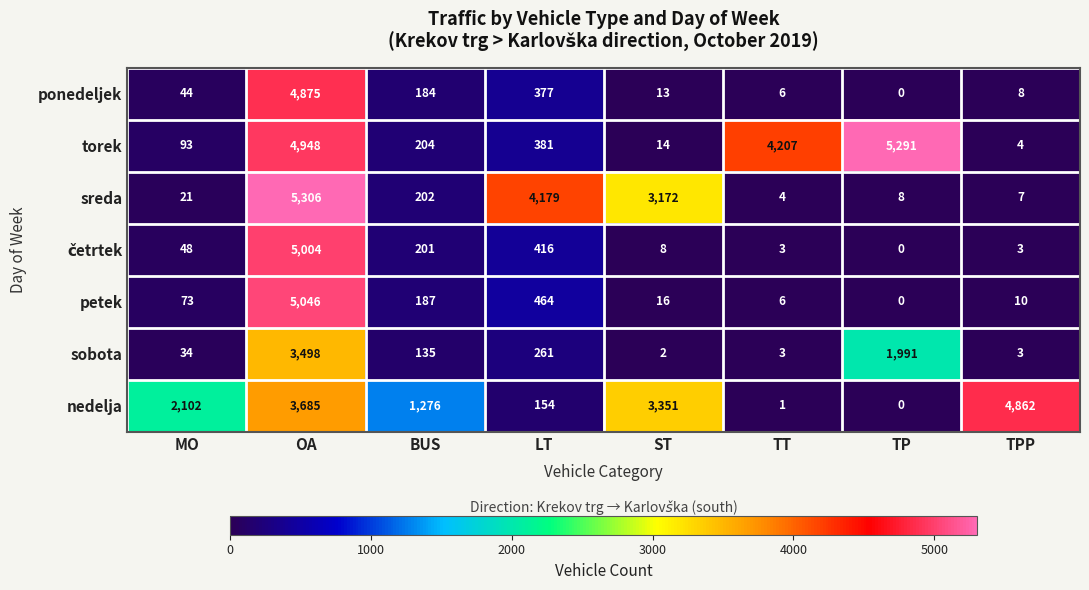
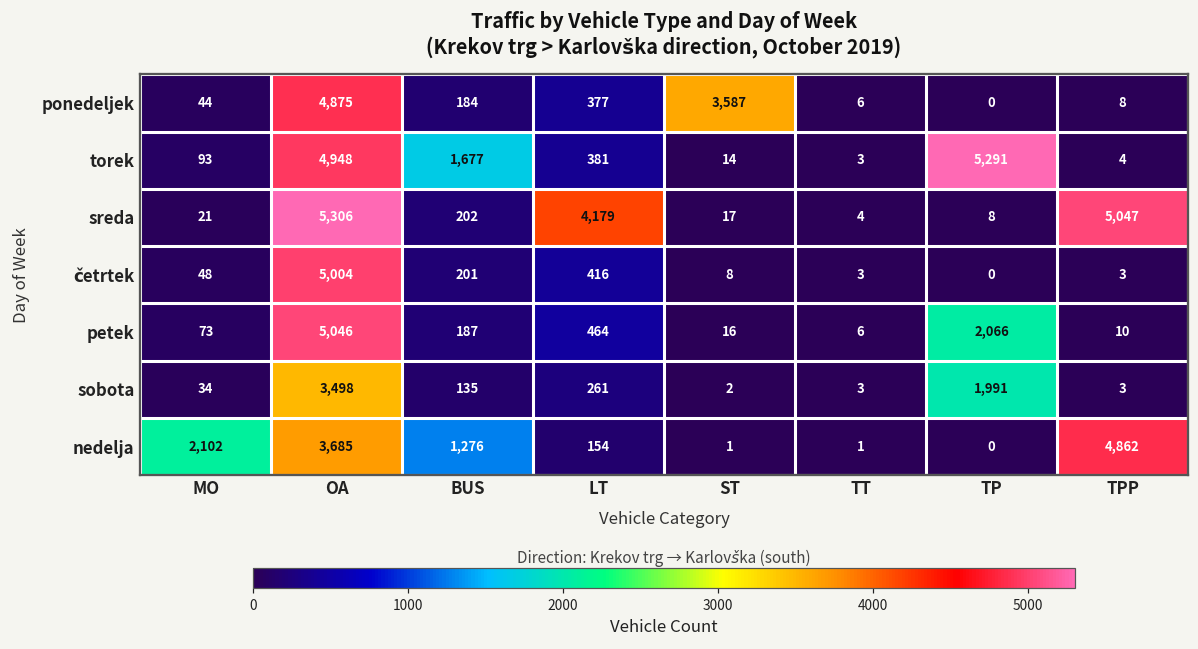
ponedeljek, ST: 13 -> 3,587
torek, BUS: 204 -> 1,677
torek, TT: 4,207 -> 3
sreda, ST: 3,172 -> 17
sreda, TPP: 7 -> 5,047
petek, TP: 0 -> 2,066
nedelja, ST: 3,351 -> 1
